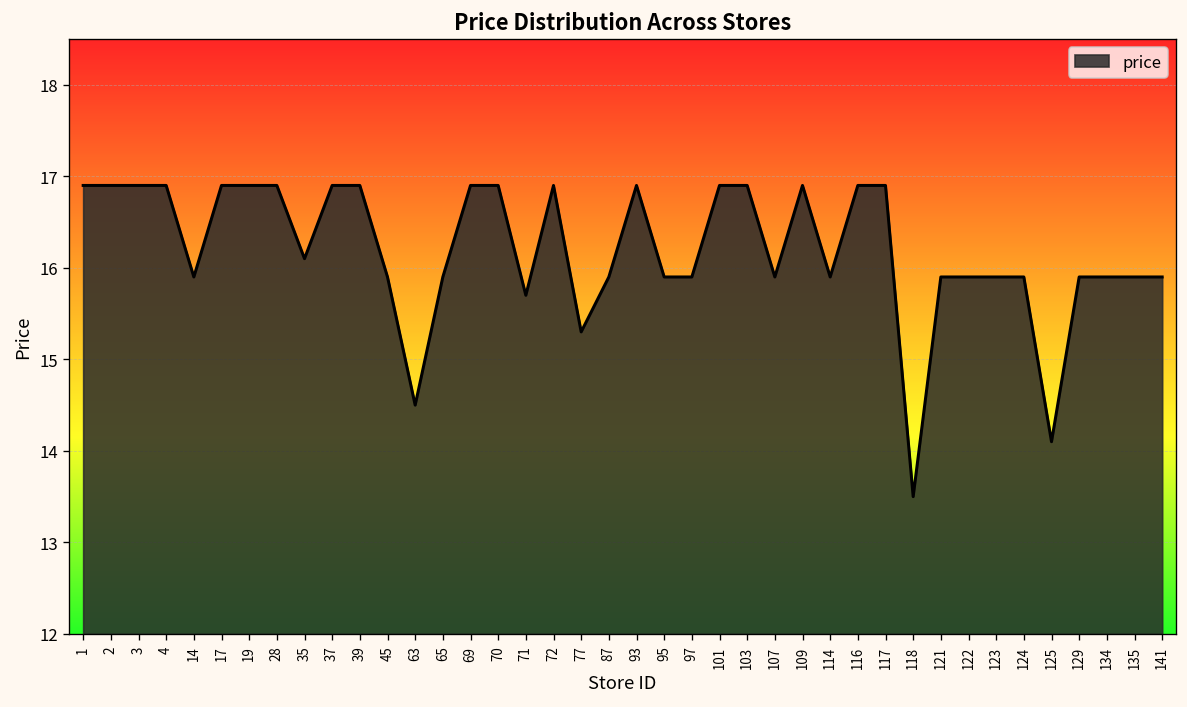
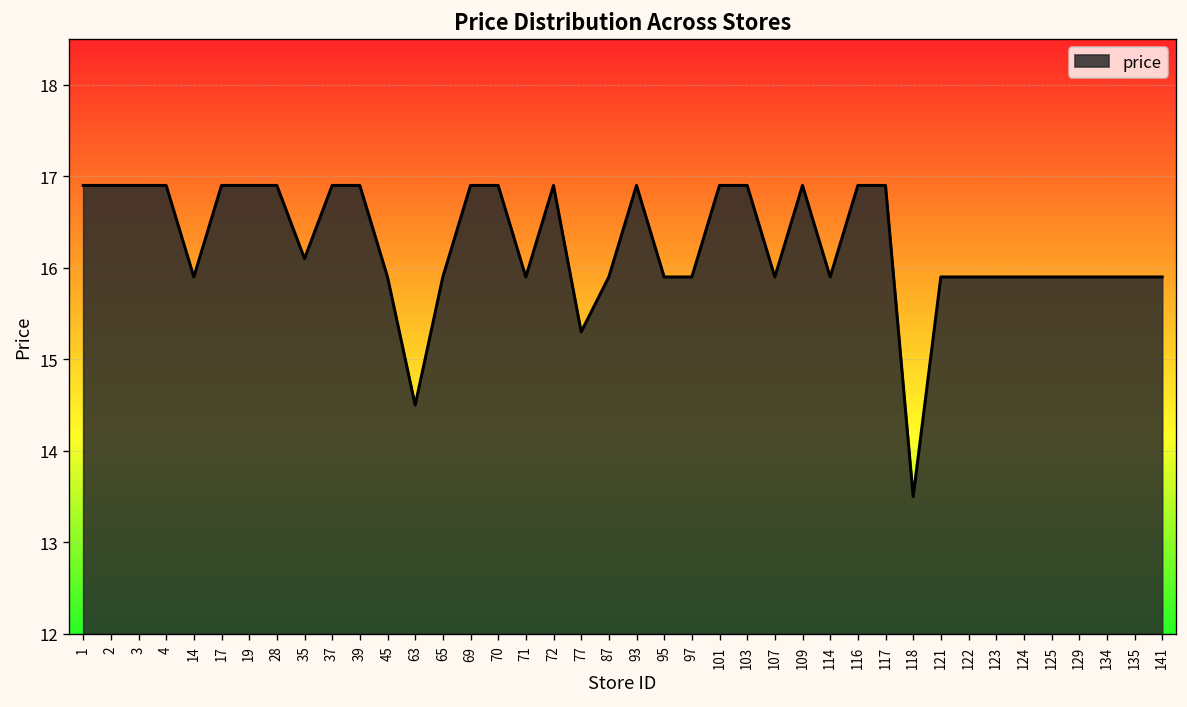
71: 15.7 -> 15.9
125: 14.1 -> 15.9
